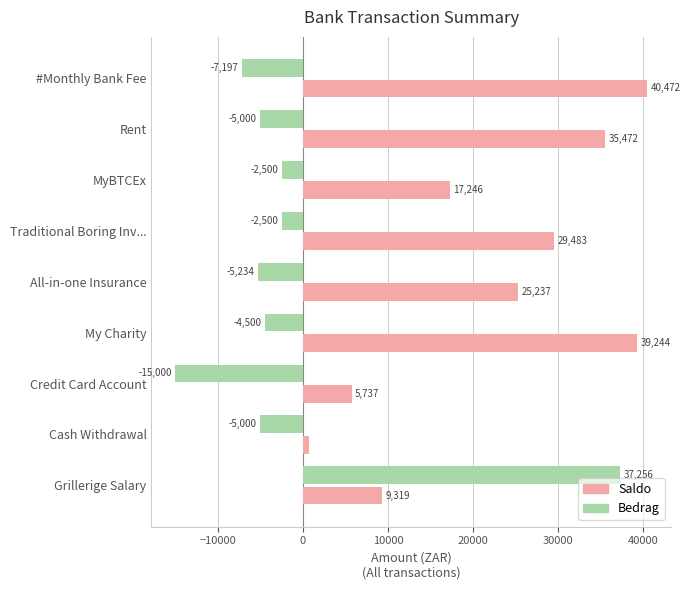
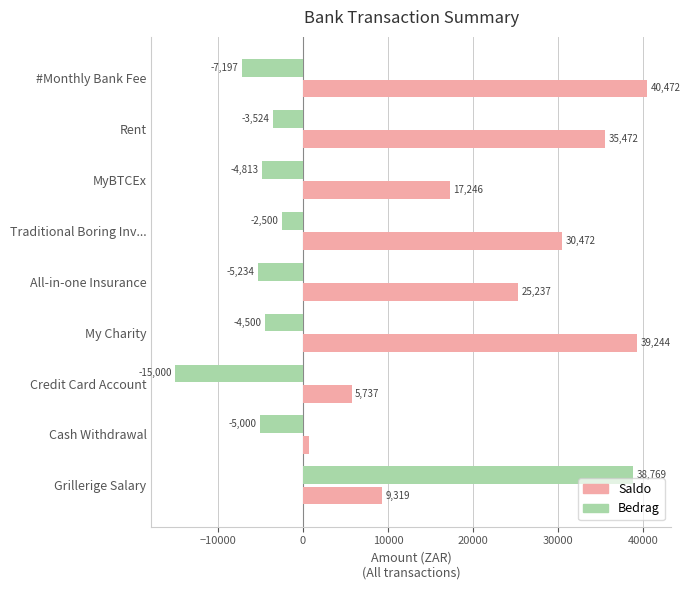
Bedrag, Rent: -5,000 -> -3,524
Bedrag, MyBTCEx: -2,500 -> -4,813
Saldo, Traditional Boring Inv...: 29,483 -> 30,472
Bedrag, Grillerige Salary: 37000 -> 39000
